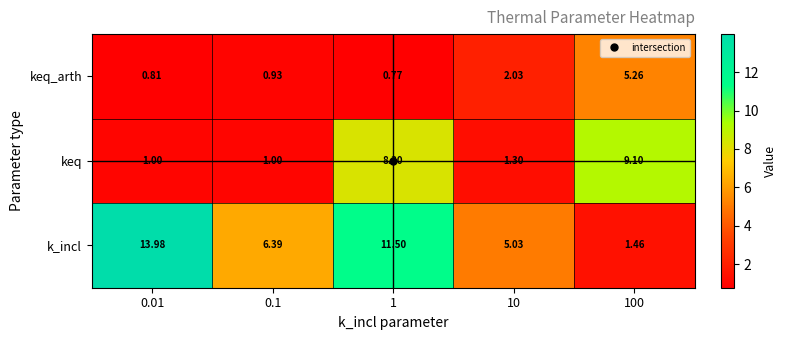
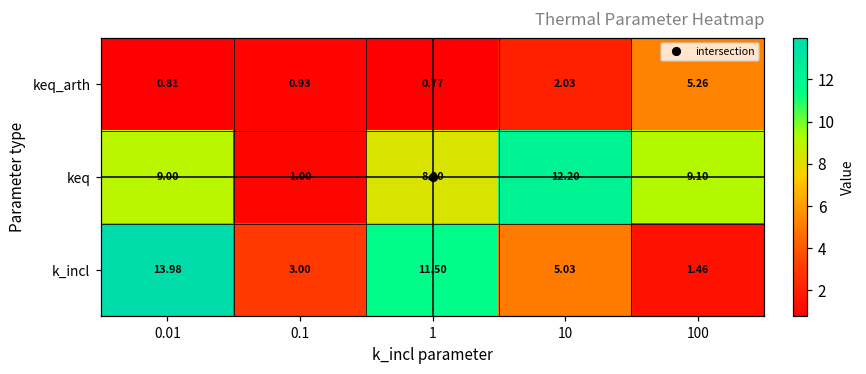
keq, 0.01: 1.00 -> 9.00
keq, 10: 1.30 -> 12.20
k_incl, 0.1: 6.39 -> 3.00
